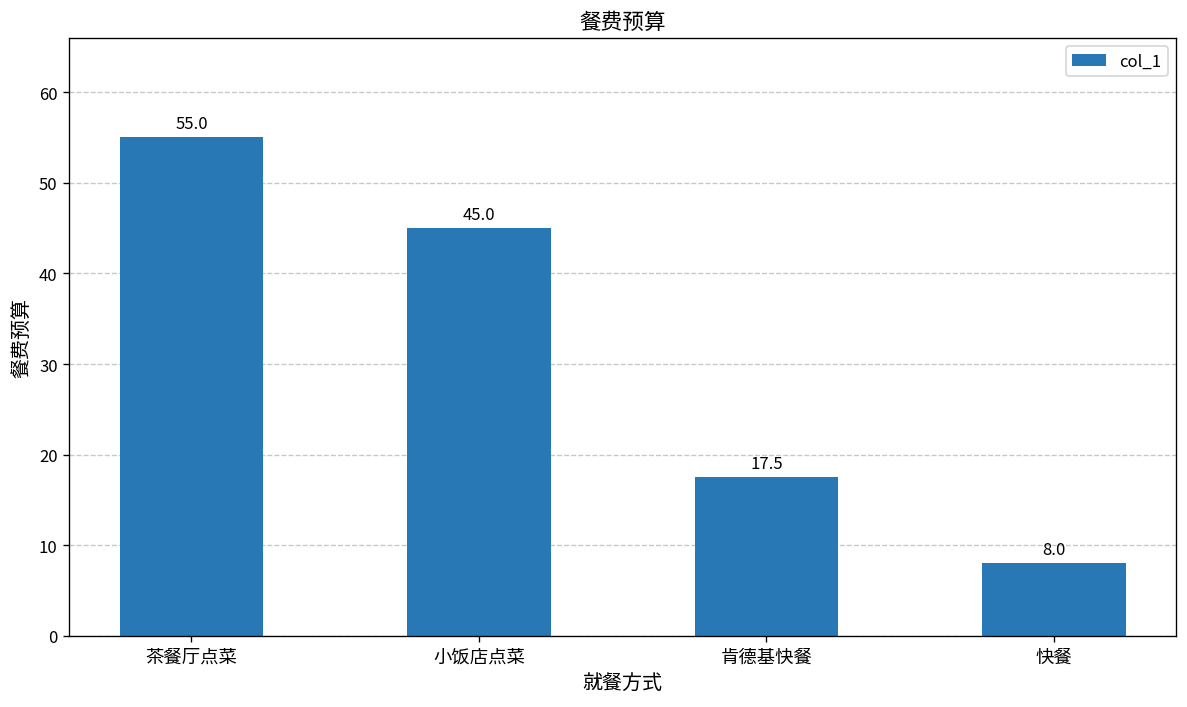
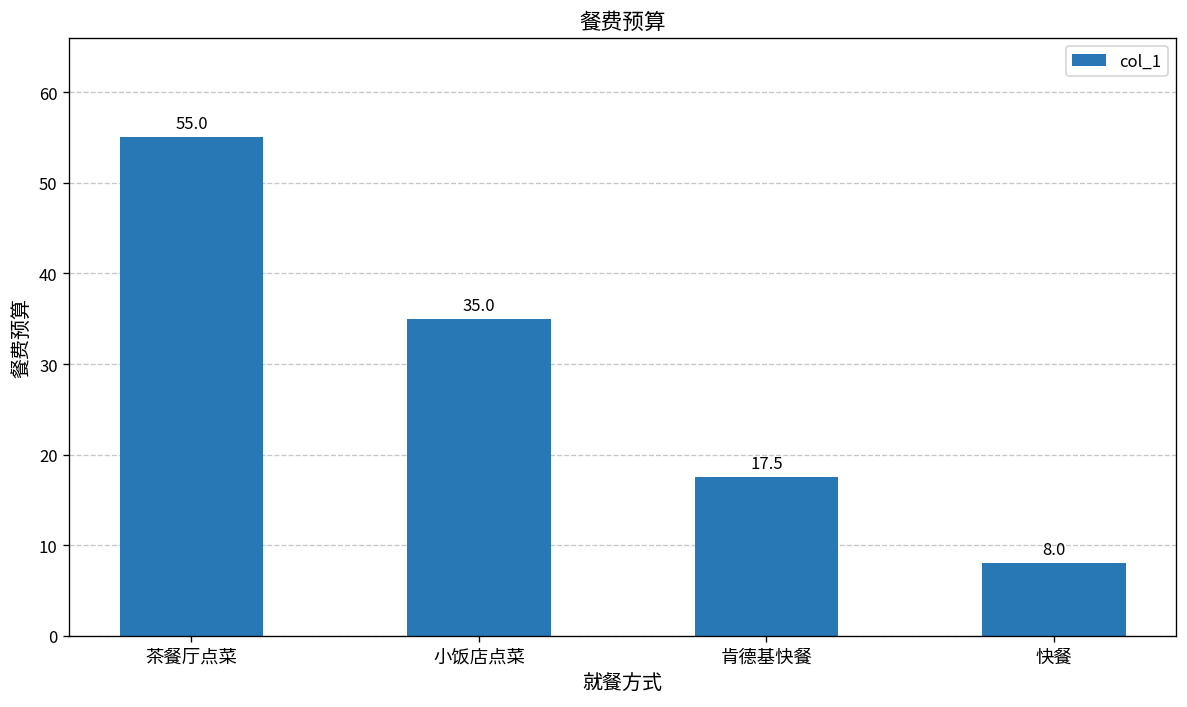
小饭店点菜: 45.0 -> 35.0
